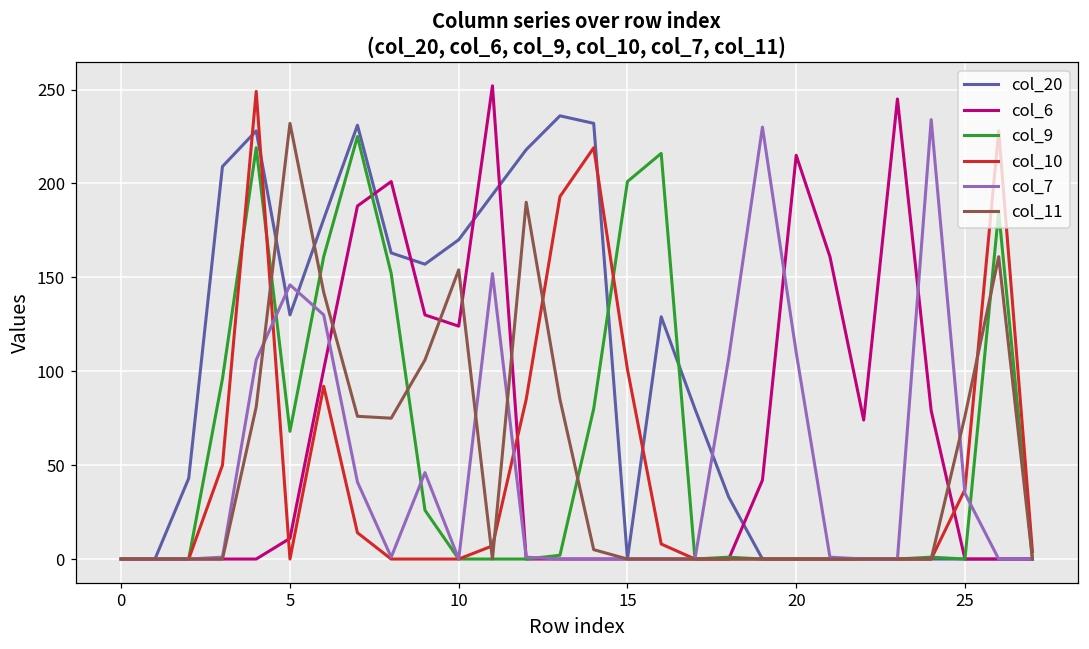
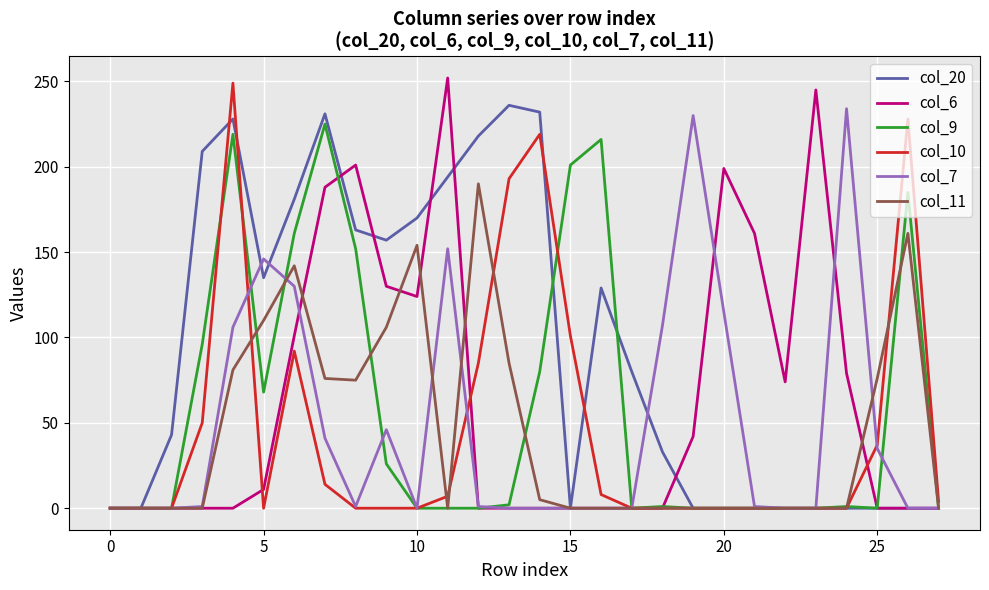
col_20, 5: 130 -> 135
col_11, 5: 232 -> 110
col_6, 20: 215 -> 199
col_7, 20: 110 -> 115
